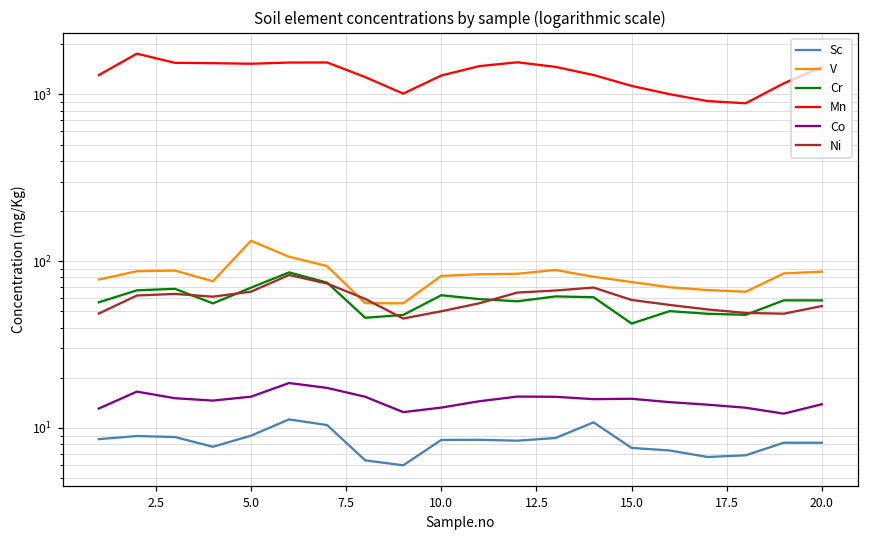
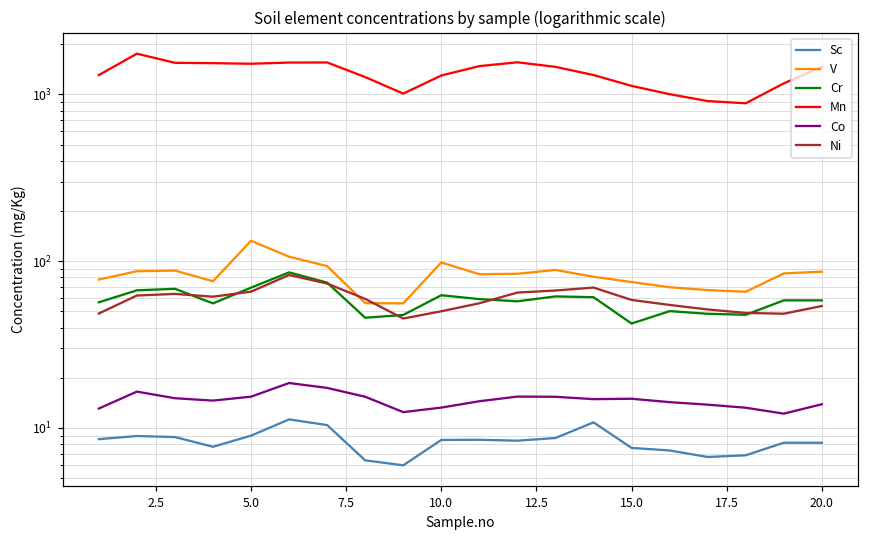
V, 10.0: 80 -> 100
